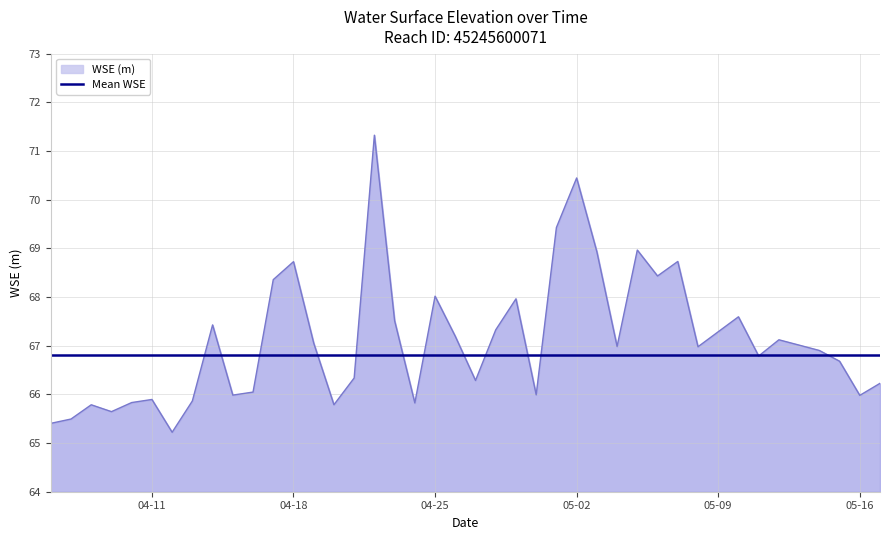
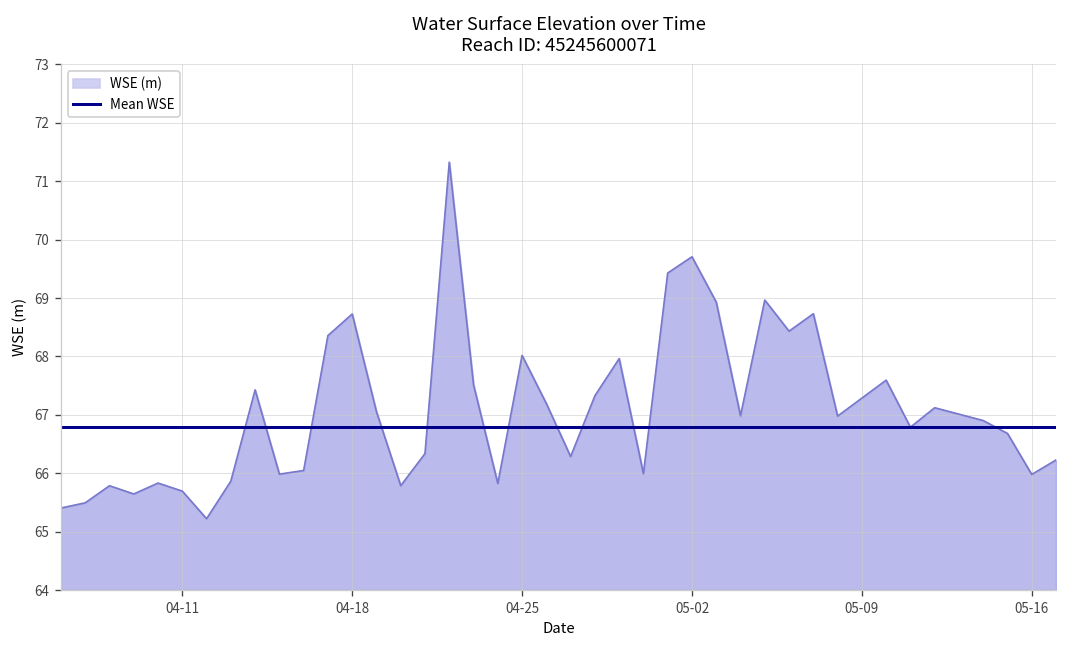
WSE (m), 04-11: 65.9 -> 65.7
WSE (m), 05-02: 70.4 -> 69.7
